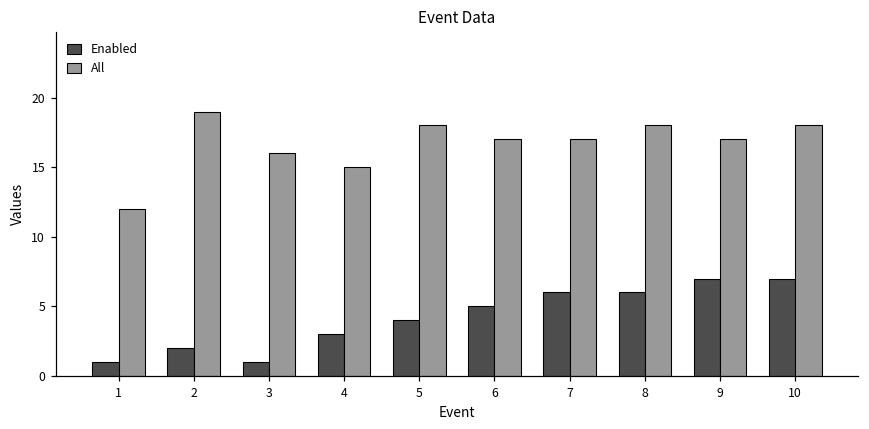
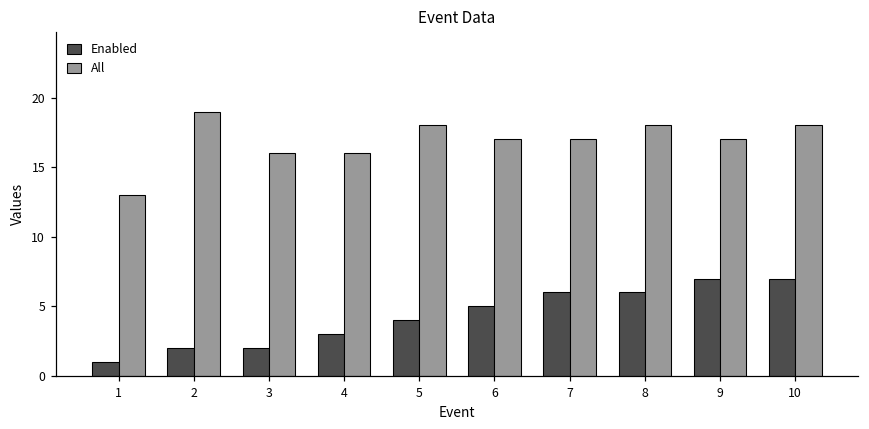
All, 1: 12 -> 13
Enabled, 3: 1 -> 2
All, 4: 15 -> 16
